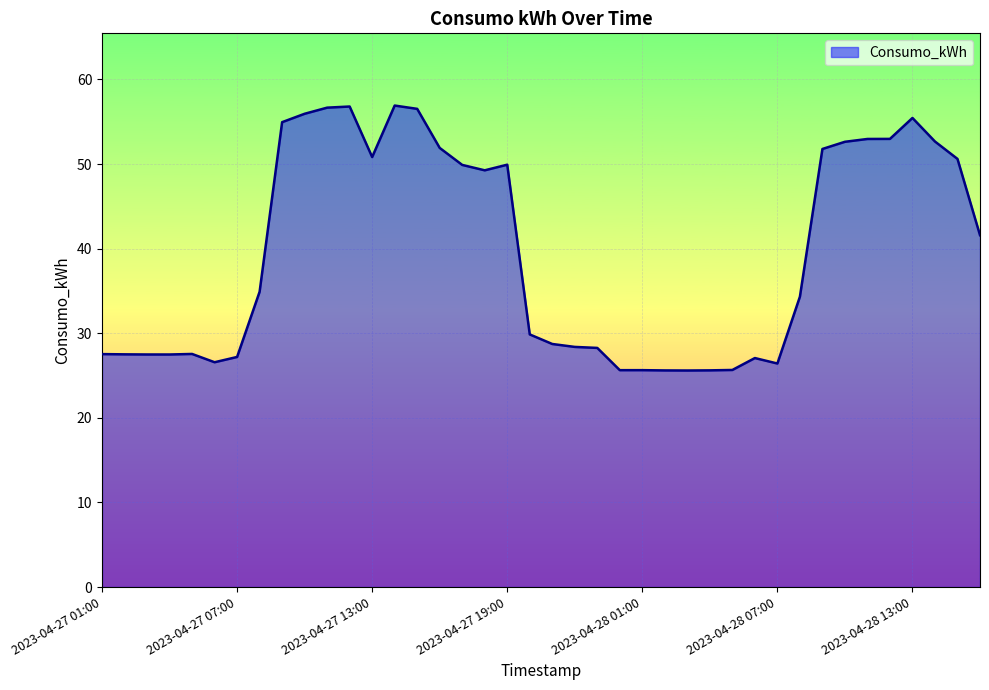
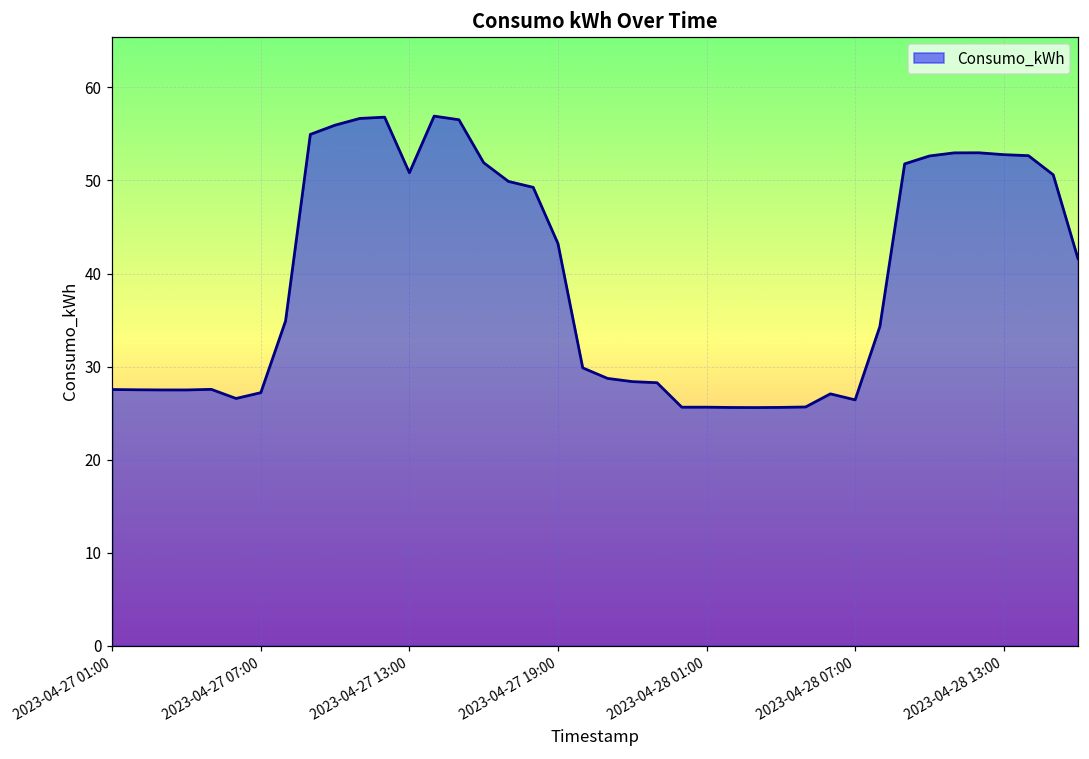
2023-04-27 19:00: 50 -> 43
2023-04-28 13:00: 55 -> 53
